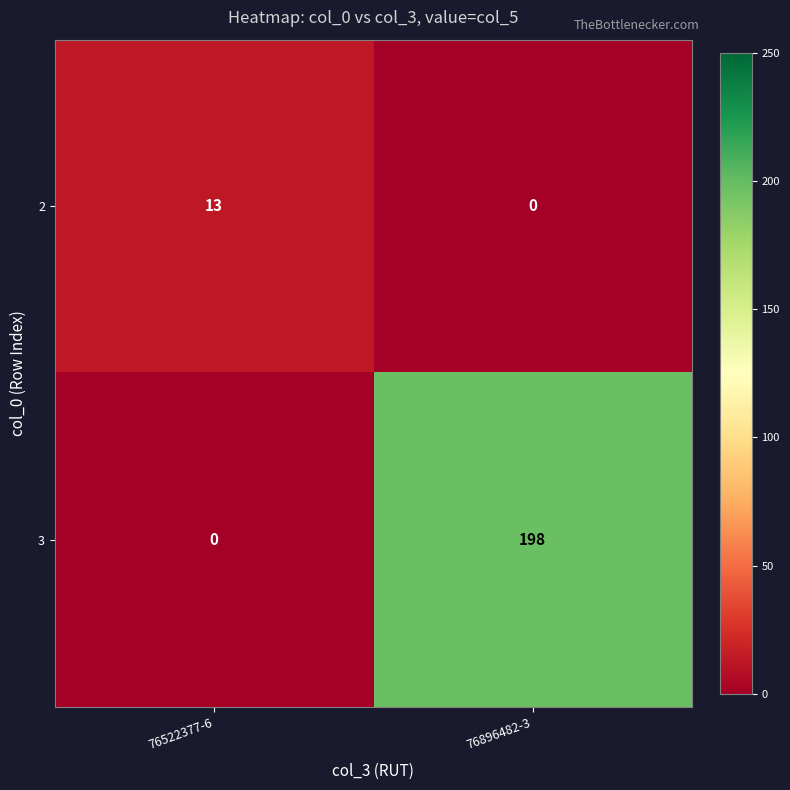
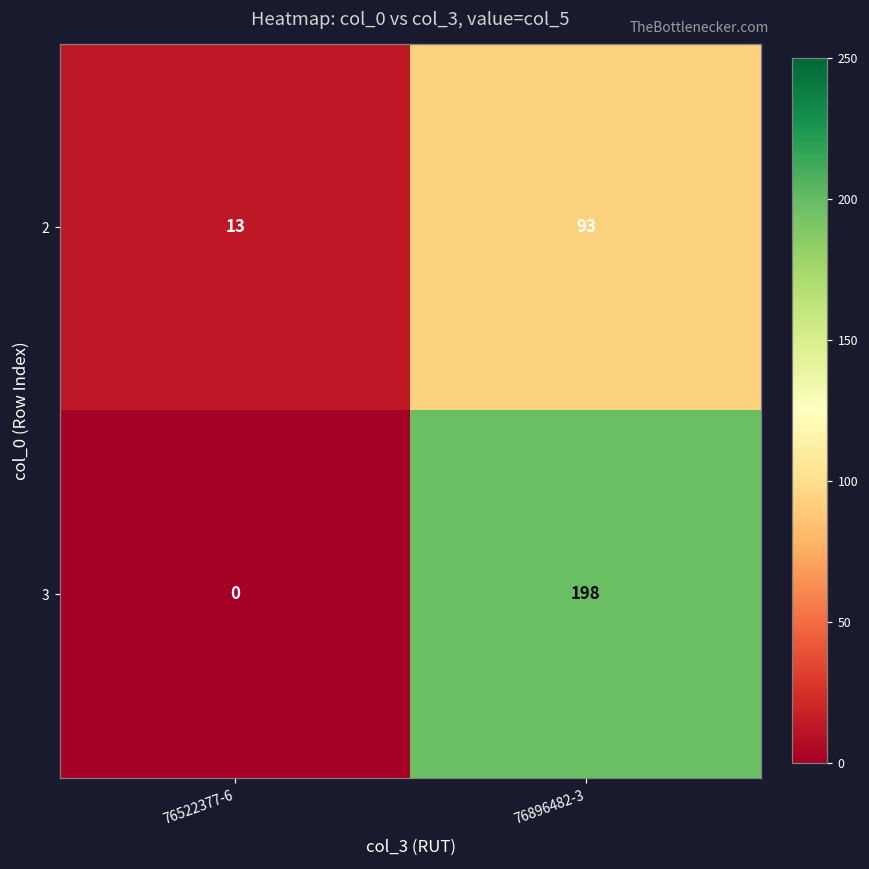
2, 76896482-3: 0 -> 93
